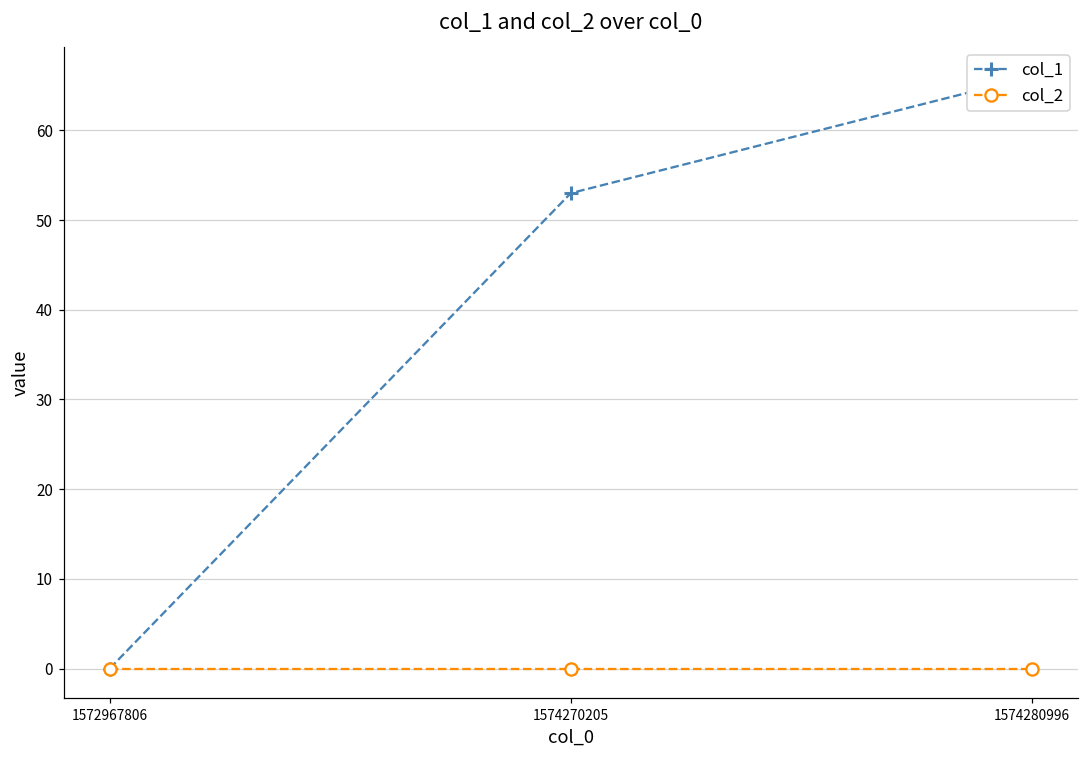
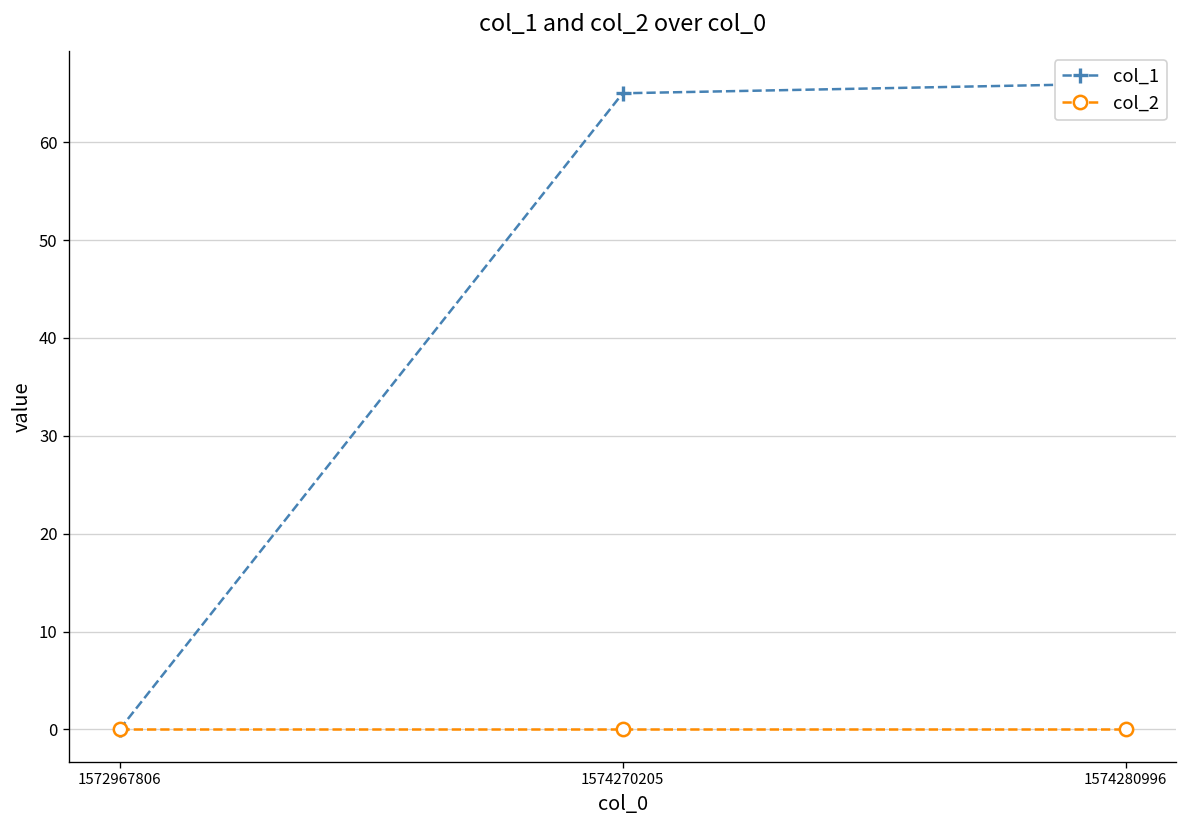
col_1, 1574270205: 53 -> 65
